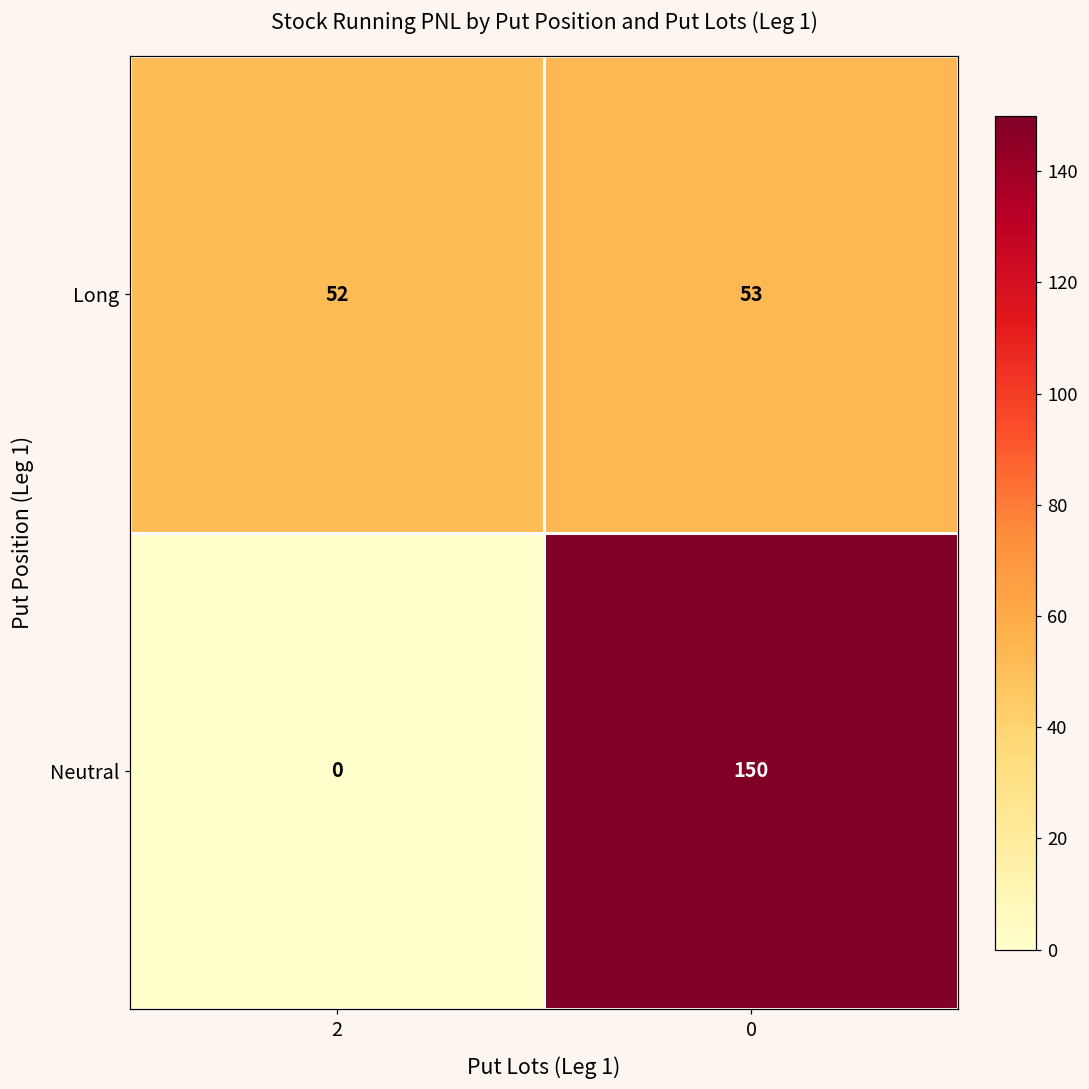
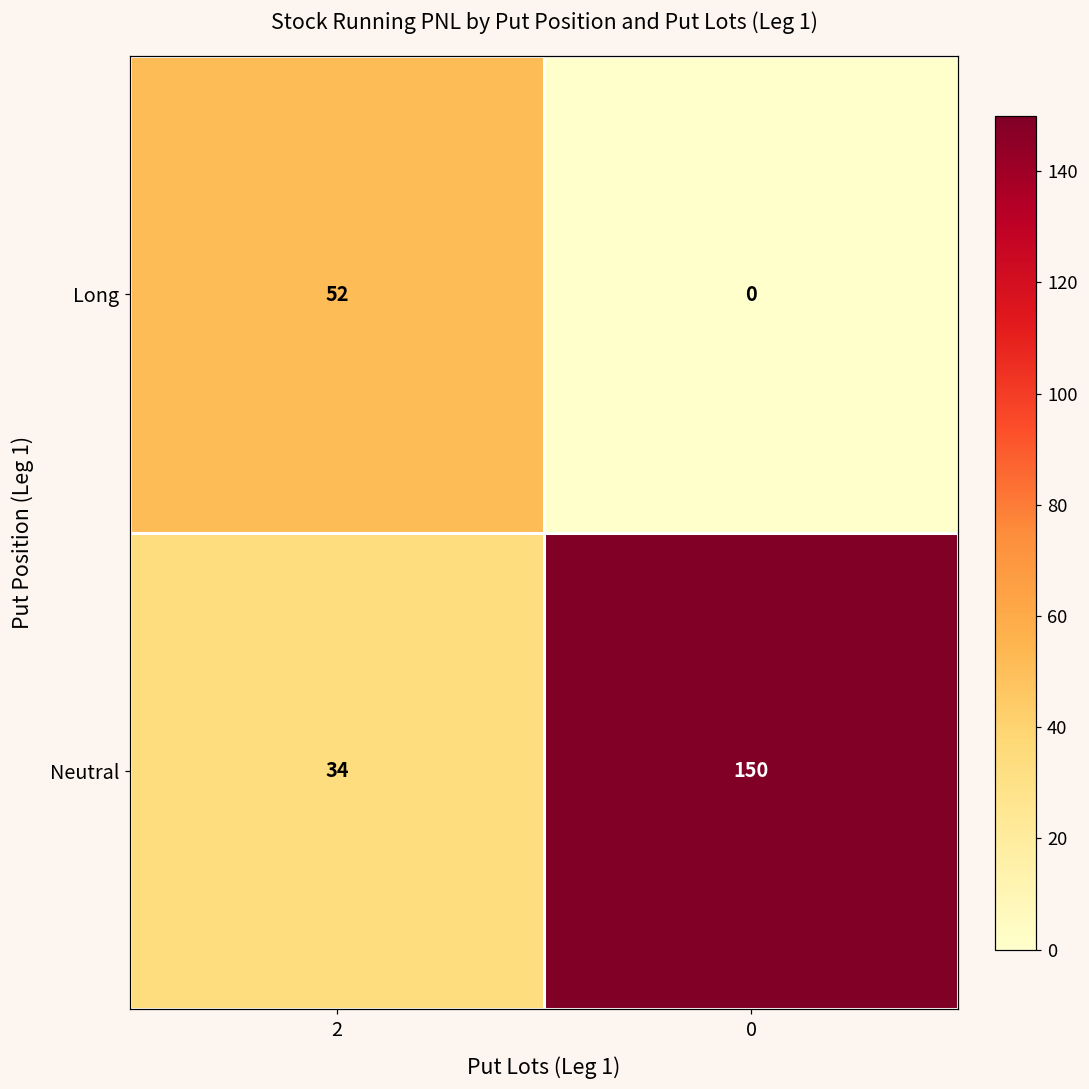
Long, 0: 53 -> 0
Neutral, 2: 0 -> 34
